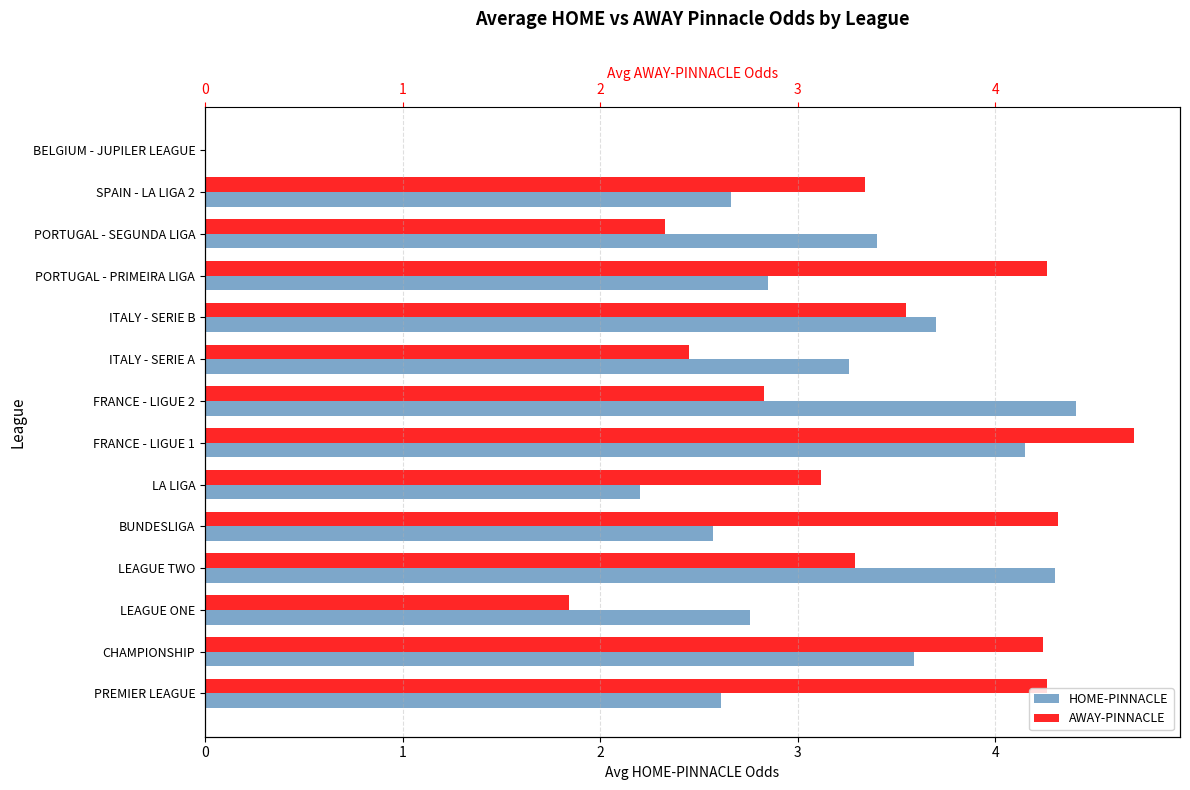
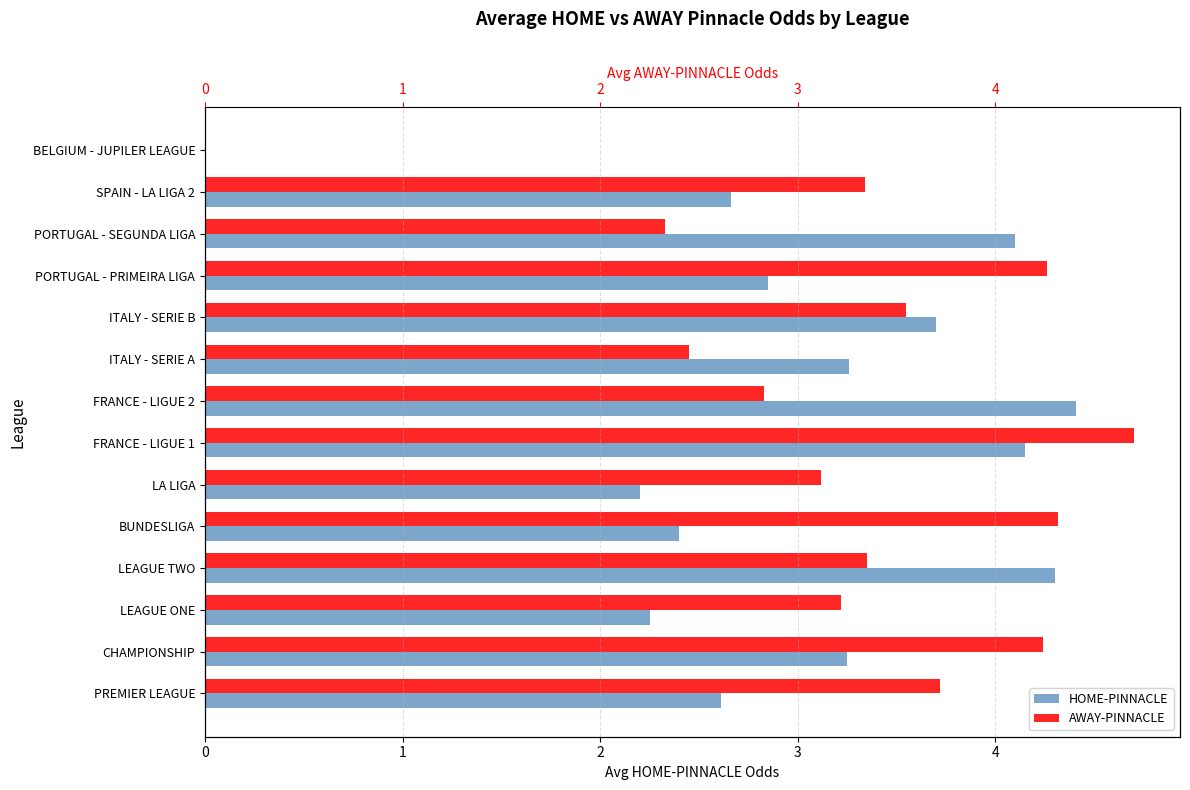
HOME-PINNACLE, PORTUGAL - SEGUNDA LIGA: 3.4 -> 4.1
HOME-PINNACLE, BUNDESLIGA: 2.57 -> 2.40
AWAY-PINNACLE, LEAGUE TWO: 3.29 -> 3.35
AWAY-PINNACLE, LEAGUE ONE: 1.84 -> 3.22
HOME-PINNACLE, LEAGUE ONE: 2.76 -> 2.25
HOME-PINNACLE, CHAMPIONSHIP: 3.59 -> 3.25
AWAY-PINNACLE, PREMIER LEAGUE: 4.26 -> 3.72
